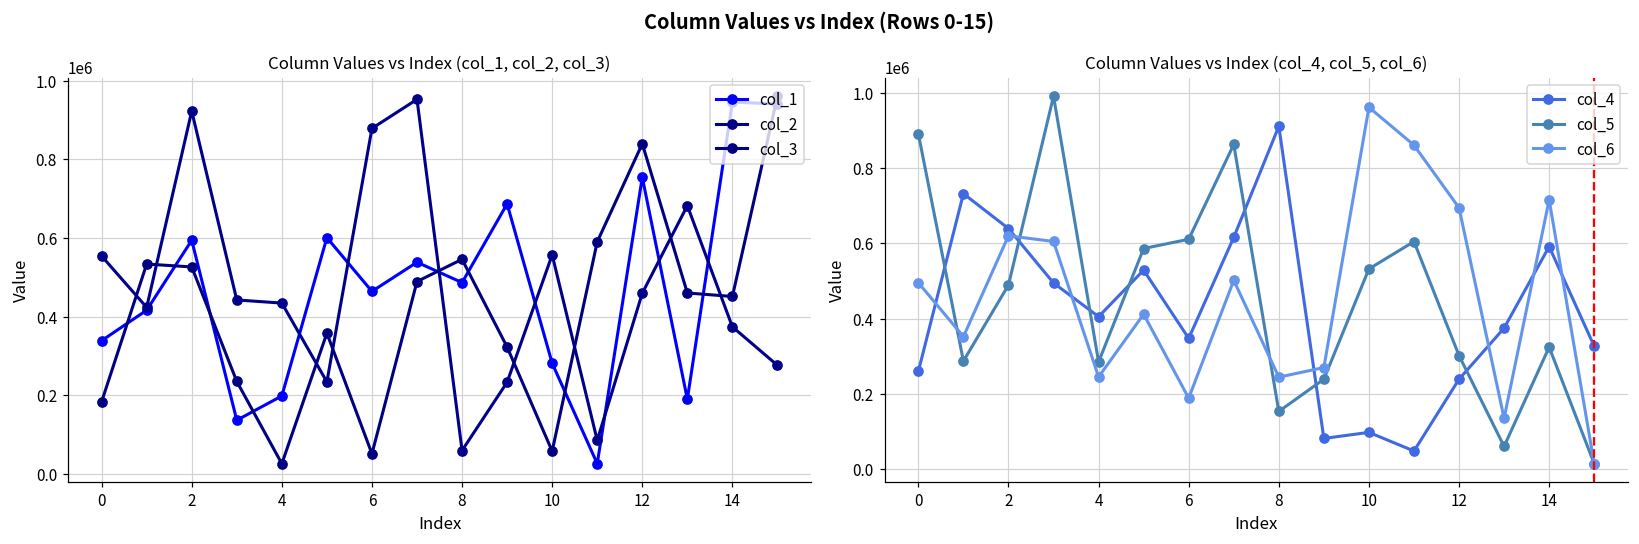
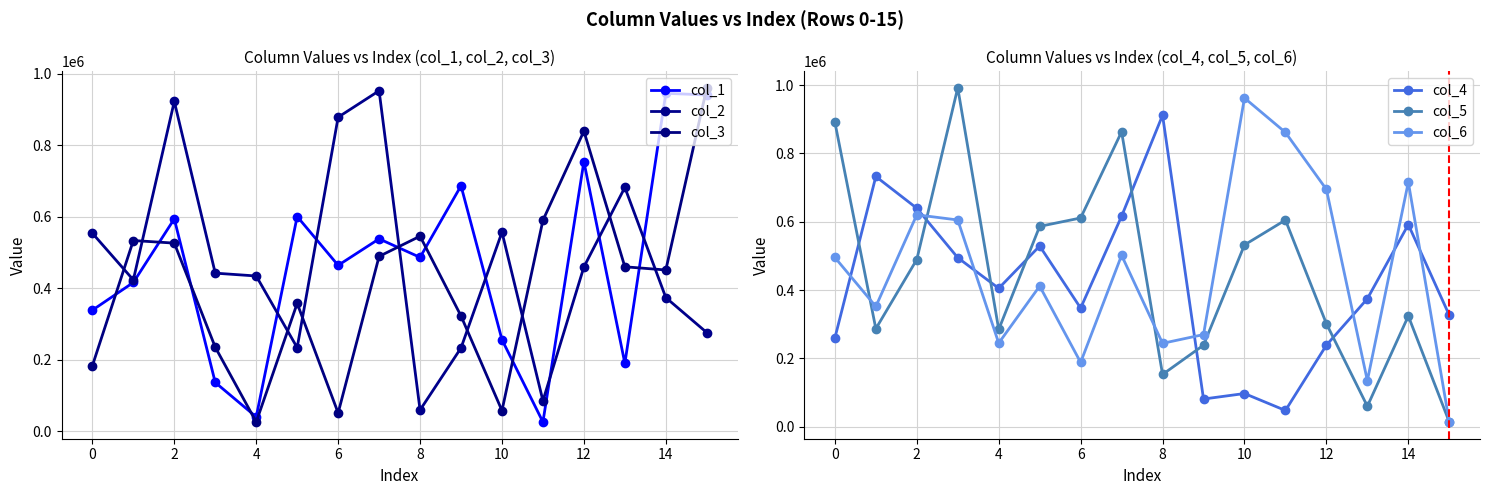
Column Values vs Index (col_1, col_2, col_3), col_1, 4: 200000 -> 40000
Column Values vs Index (col_1, col_2, col_3), col_1, 10: 280000 -> 260000
